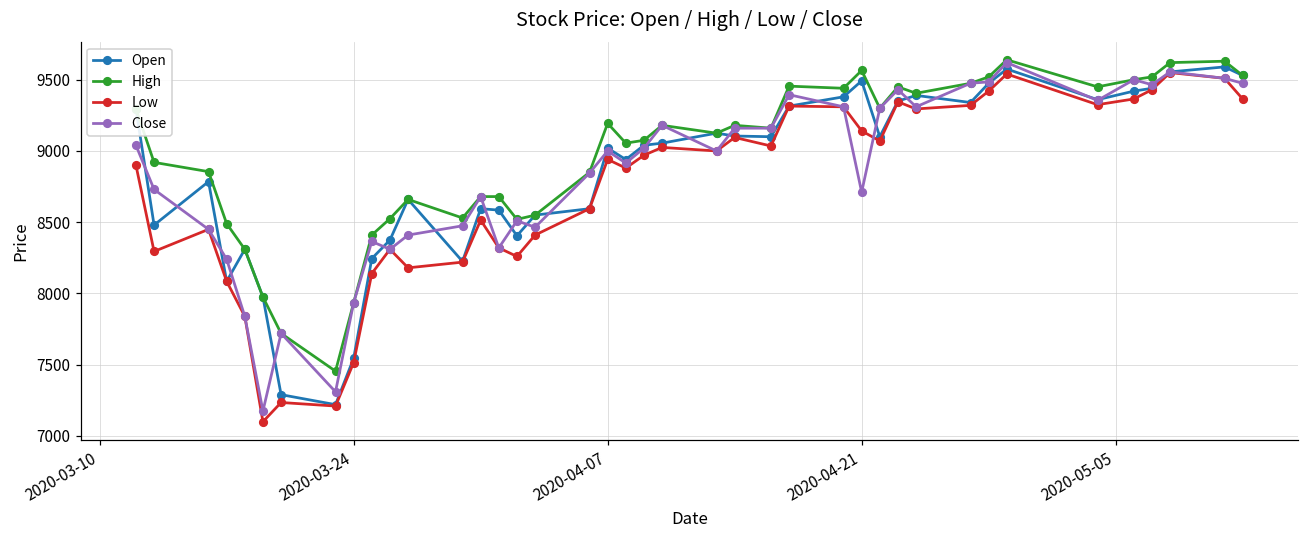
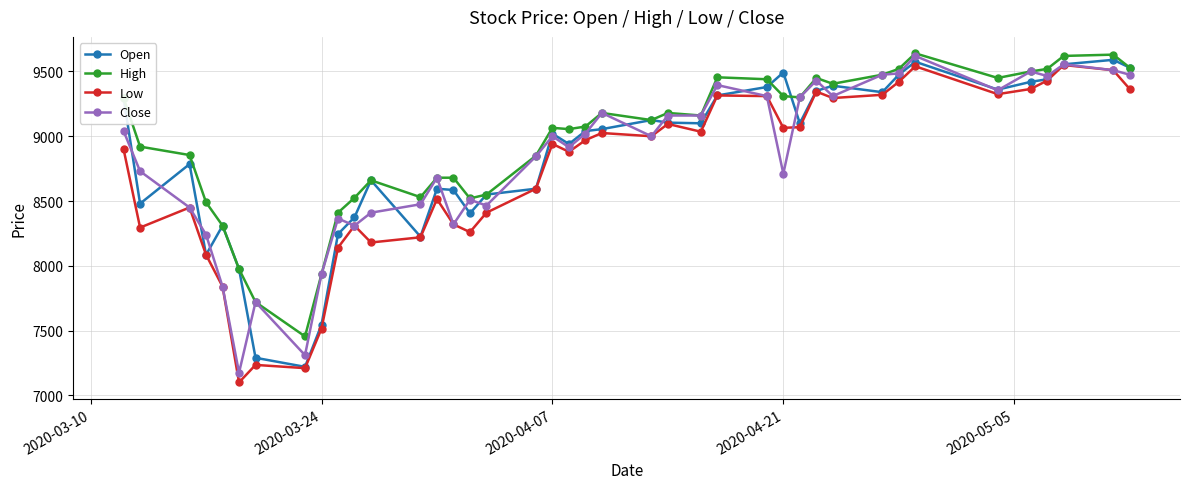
High, 2020-04-07: 9190 -> 9070
High, 2020-04-21: 9570 -> 9310
Low, 2020-04-21: 9140 -> 9070
